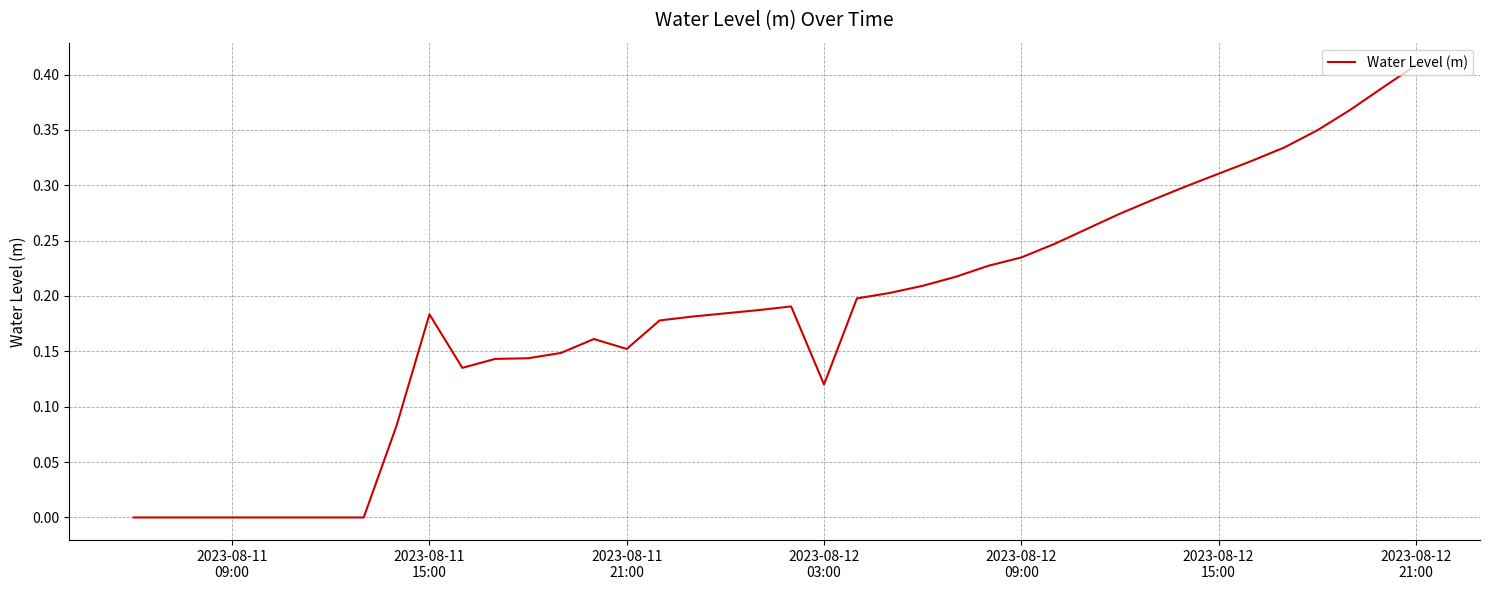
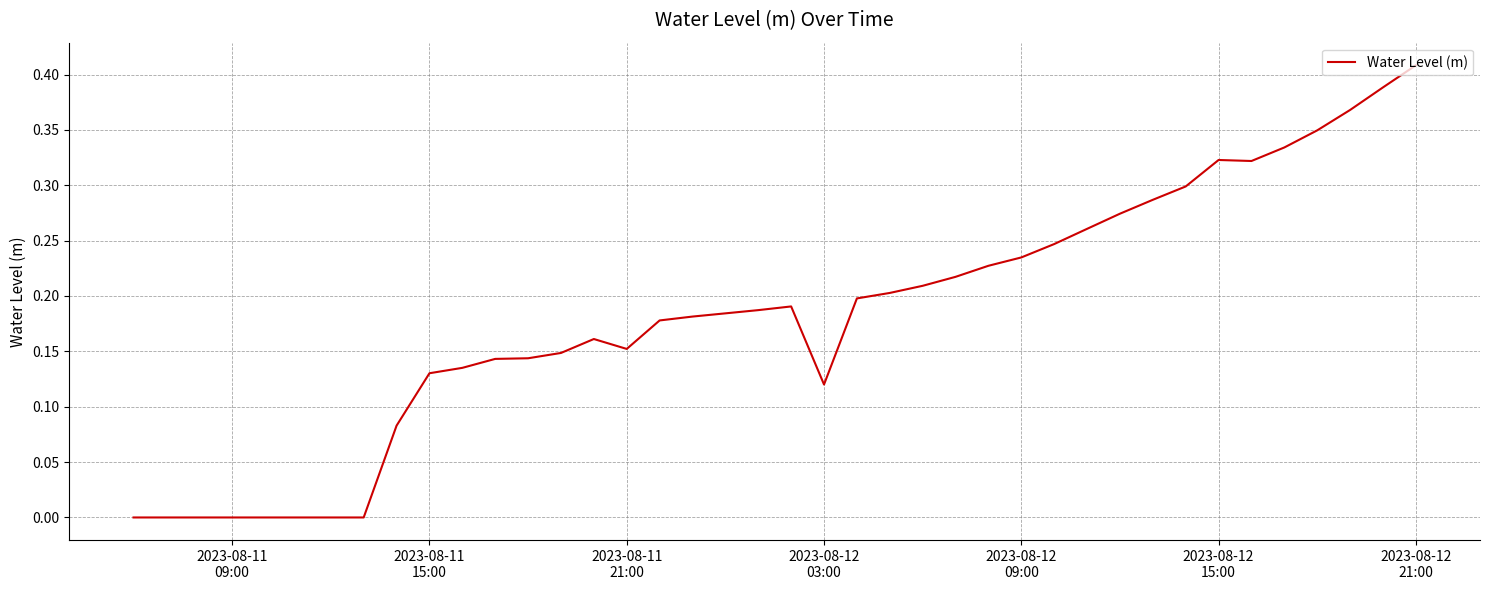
2023-08-11 15:00: 0.183 -> 0.130
2023-08-12 15:00: 0.310 -> 0.323
